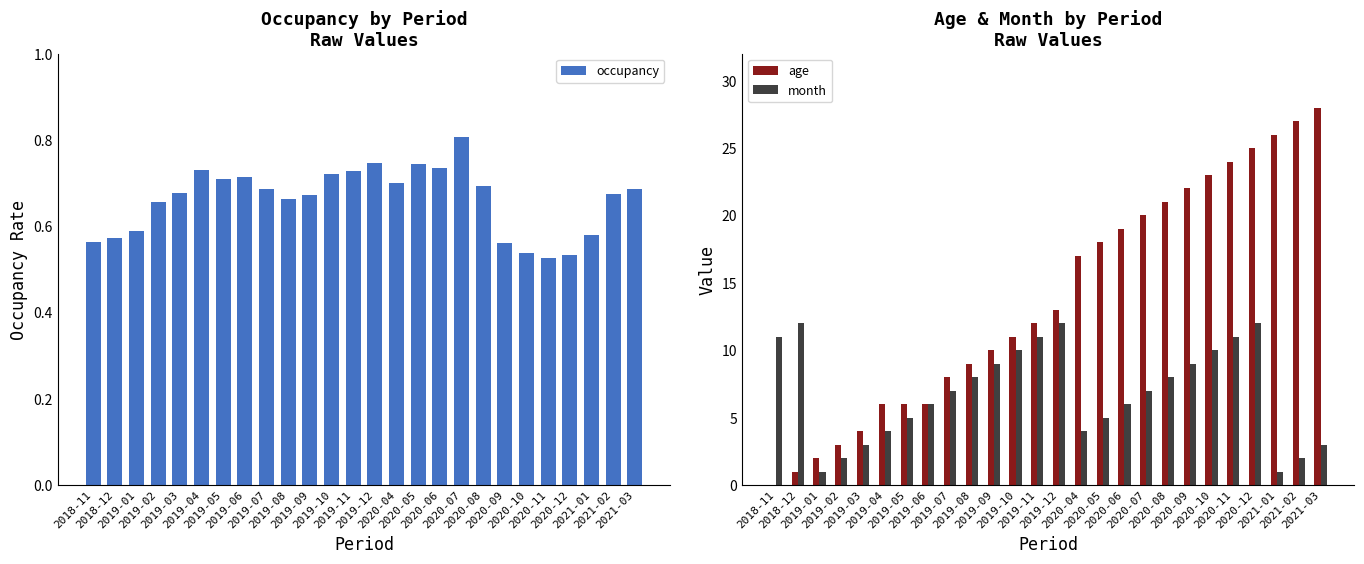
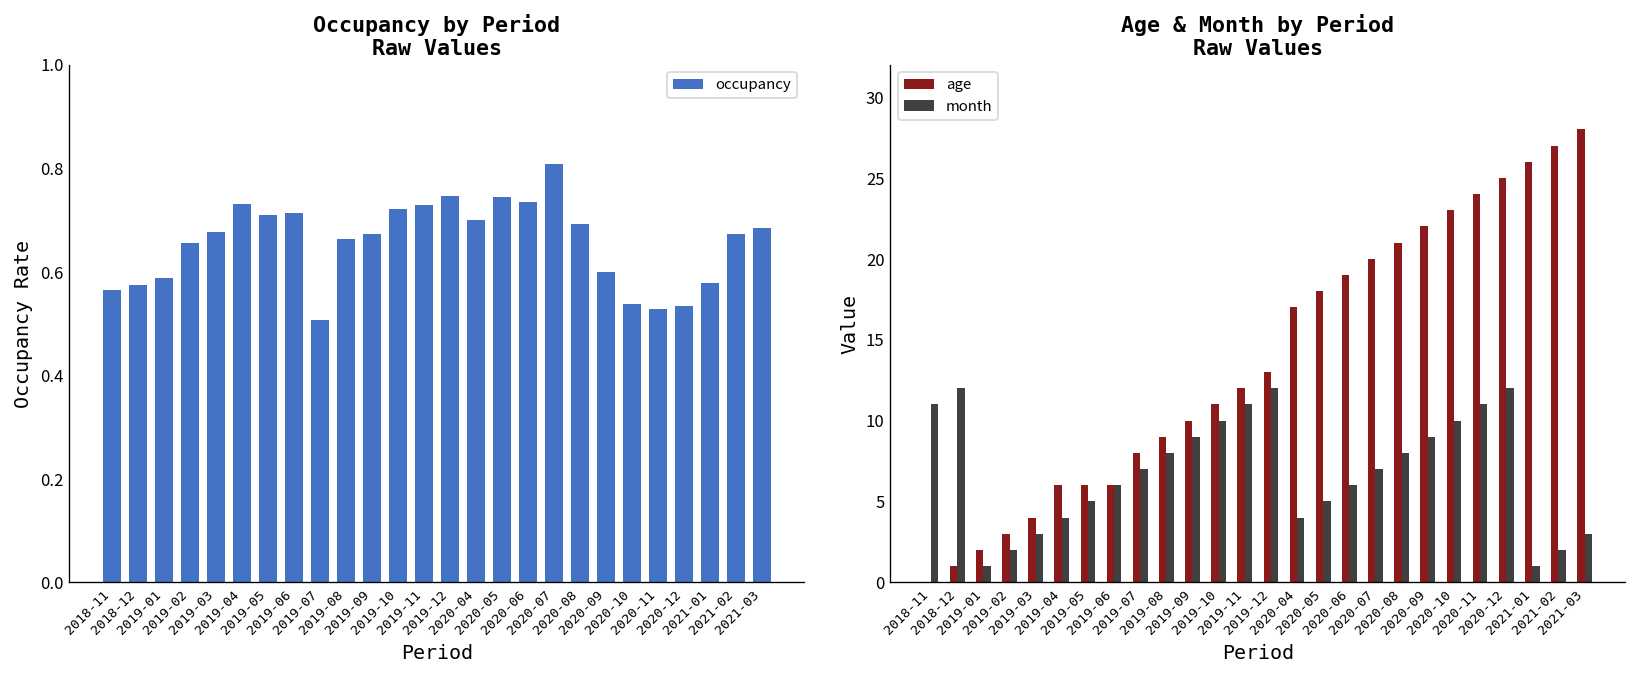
Occupancy by Period Raw Values, 2019-07: 0.69 -> 0.51
Occupancy by Period Raw Values, 2020-09: 0.56 -> 0.60
